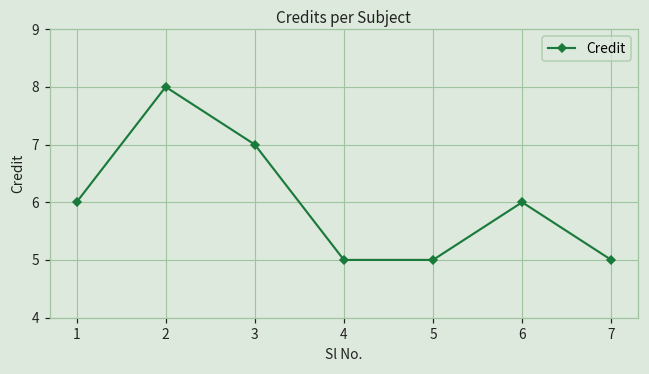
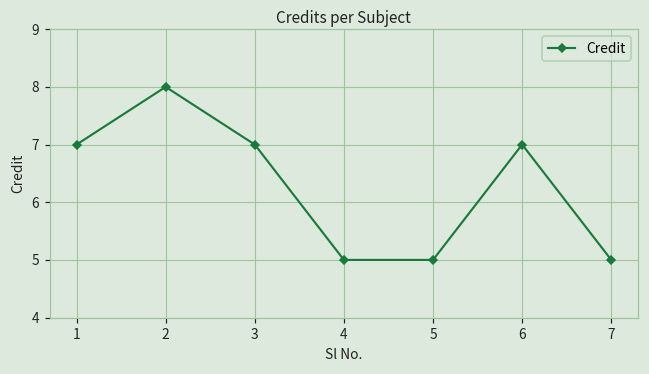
1: 6 -> 7
6: 6 -> 7
